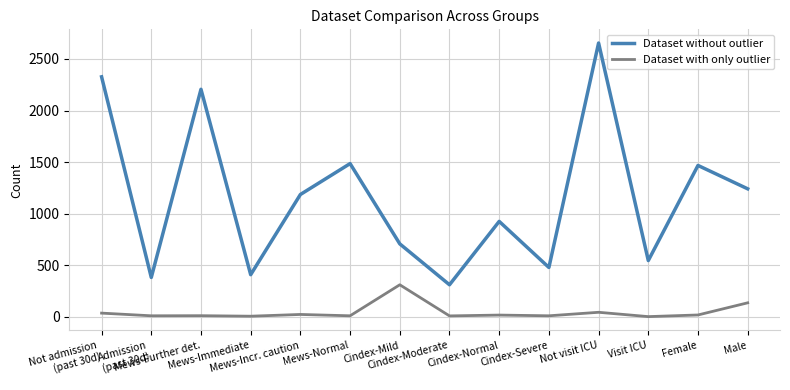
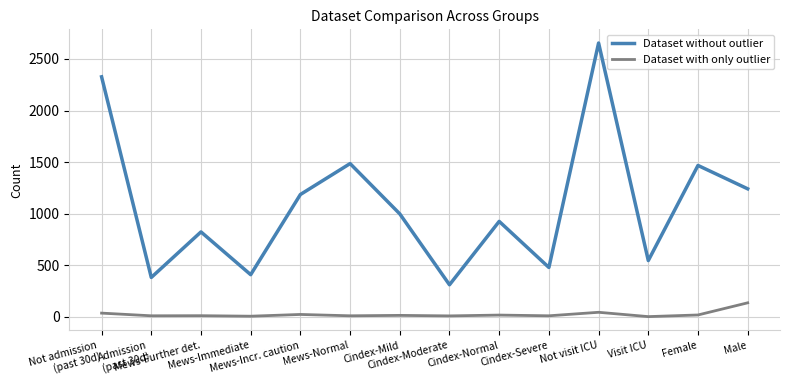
Dataset without outlier, Mews-Further det.: 2210 -> 820
Dataset without outlier, Cindex-Mild: 710 -> 1000
Dataset with only outlier, Cindex-Mild: 310 -> 10
